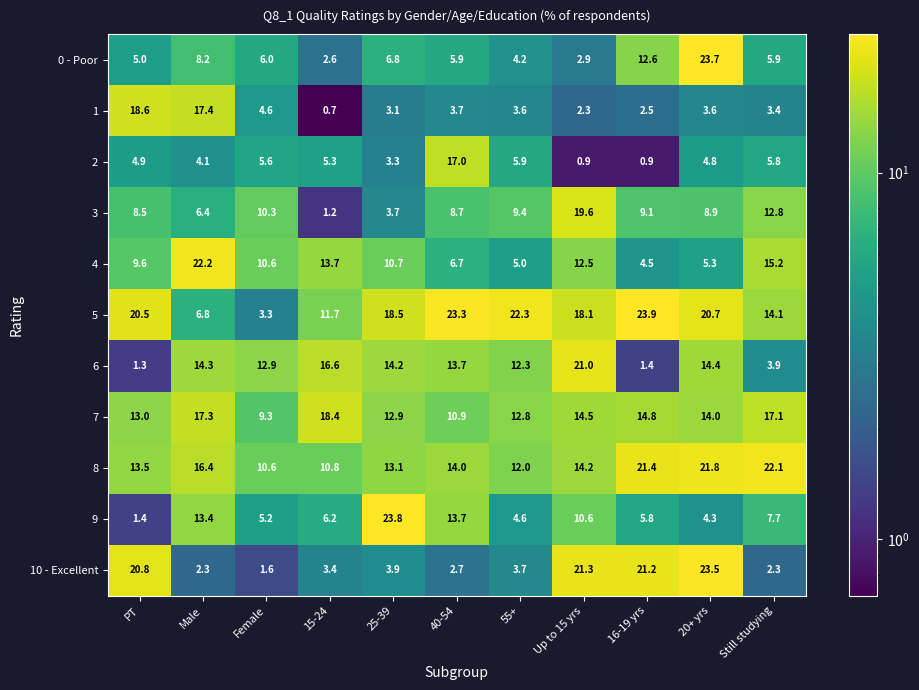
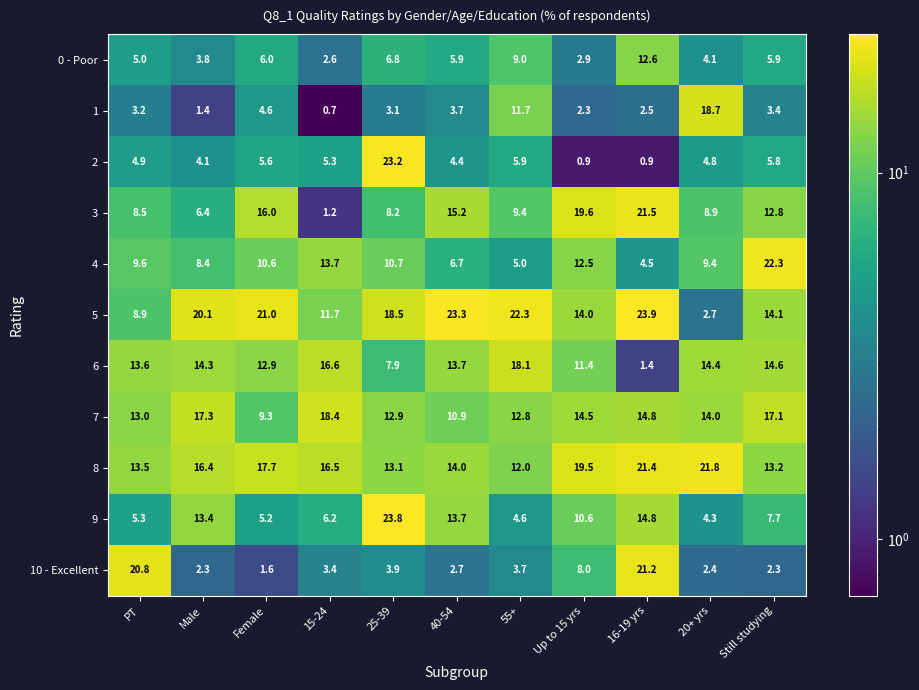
0 - Poor, Male: 8.2 -> 3.8
0 - Poor, 55+: 4.2 -> 9.0
0 - Poor, 20+ yrs: 23.7 -> 4.1
1, PT: 18.6 -> 3.2
1, Male: 17.4 -> 1.4
1, 55+: 3.6 -> 11.7
1, 20+ yrs: 3.6 -> 18.7
2, 25-39: 3.3 -> 23.2
2, 40-54: 17.0 -> 4.4
3, Female: 10.3 -> 16.0
3, 25-39: 3.7 -> 8.2
3, 40-54: 8.7 -> 15.2
3, 16-19 yrs: 9.1 -> 21.5
4, Male: 22.2 -> 8.4
4, 20+ yrs: 5.3 -> 9.4
4, Still studying: 15.2 -> 22.3
5, PT: 20.5 -> 8.9
5, Male: 6.8 -> 20.1
5, Female: 3.3 -> 21.0
5, Up to 15 yrs: 18.1 -> 14.0
5, 20+ yrs: 20.7 -> 2.7
6, PT: 1.3 -> 13.6
6, 25-39: 14.2 -> 7.9
6, 55+: 12.3 -> 18.1
6, Up to 15 yrs: 21.0 -> 11.4
6, Still studying: 3.9 -> 14.6
8, Female: 10.6 -> 17.7
8, 15-24: 10.8 -> 16.5
8, Up to 15 yrs: 14.2 -> 19.5
8, Still studying: 22.1 -> 13.2
9, PT: 1.4 -> 5.3
9, 16-19 yrs: 5.8 -> 14.8
10 - Excellent, Up to 15 yrs: 21.3 -> 8.0
10 - Excellent, 20+ yrs: 23.5 -> 2.4
